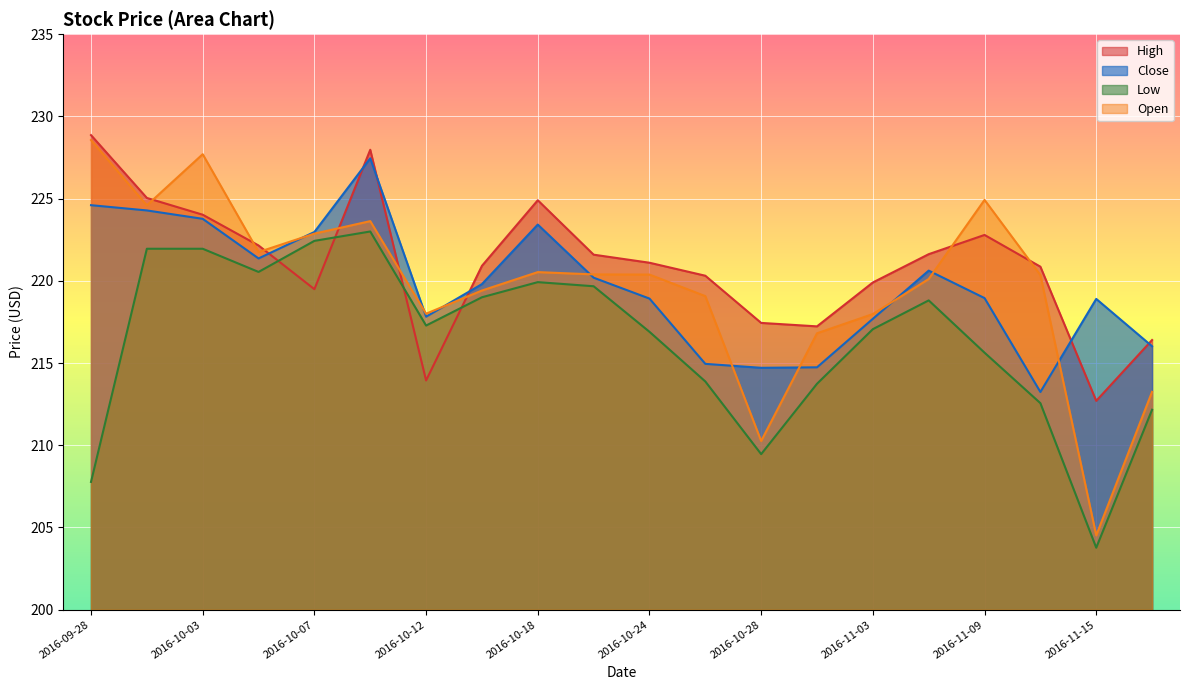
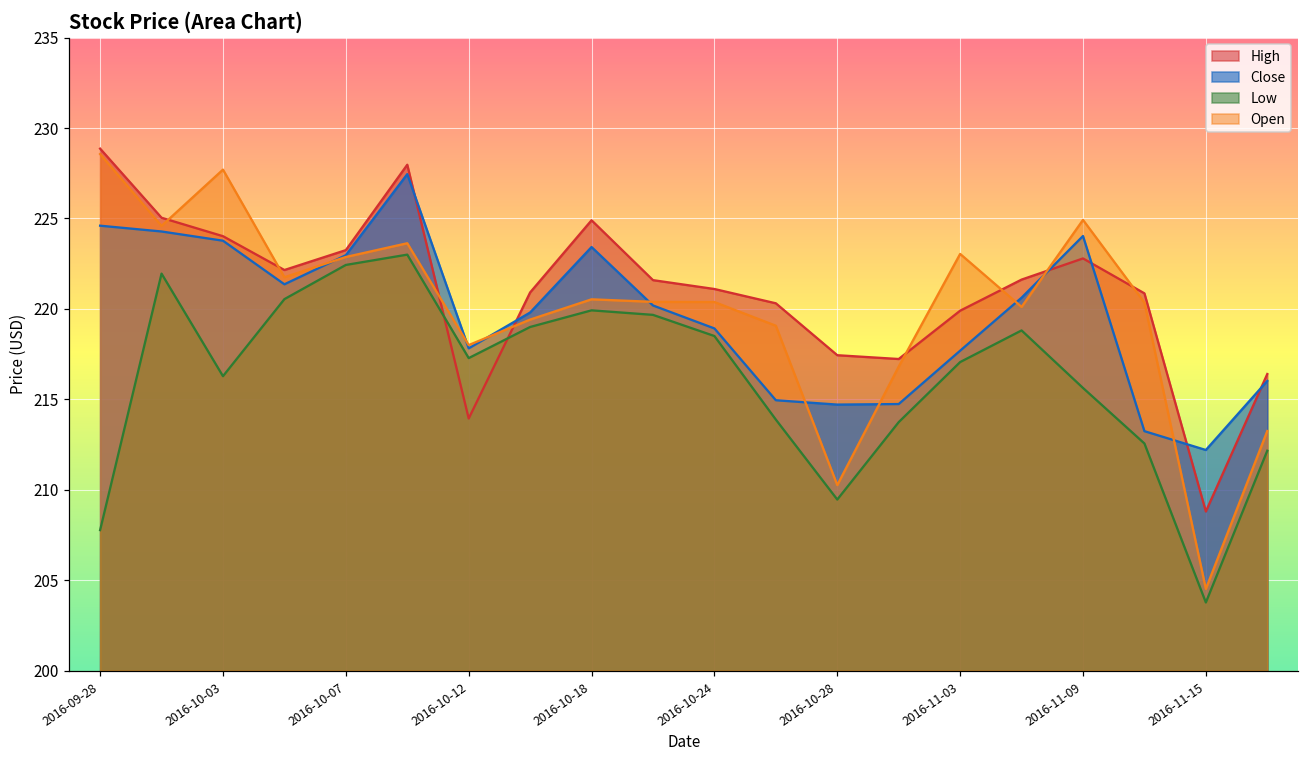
Low, 2016-10-03: 222.0 -> 216.3
High, 2016-10-07: 219.5 -> 223.3
Low, 2016-10-24: 216.9 -> 218.5
Open, 2016-11-03: 218.0 -> 223.0
Close, 2016-11-09: 219.0 -> 224.0
High, 2016-11-15: 212.7 -> 208.8
Close, 2016-11-15: 218.9 -> 212.2
